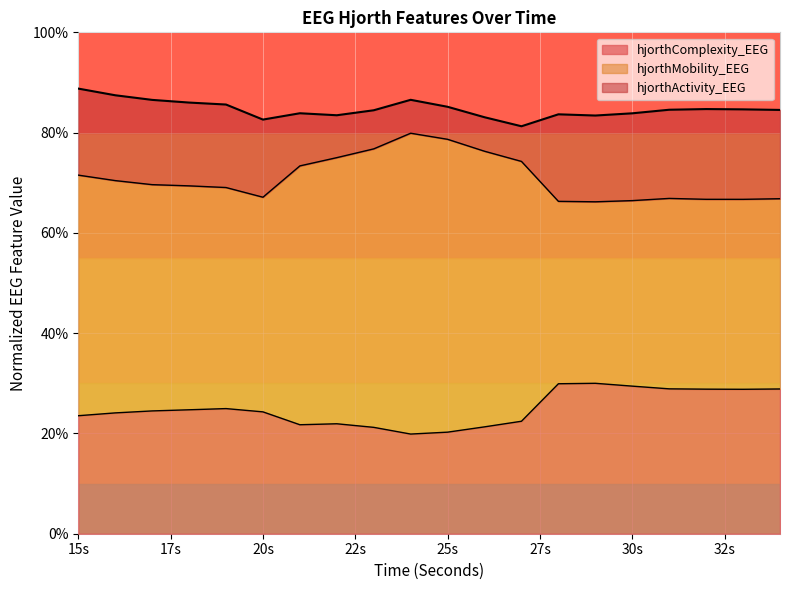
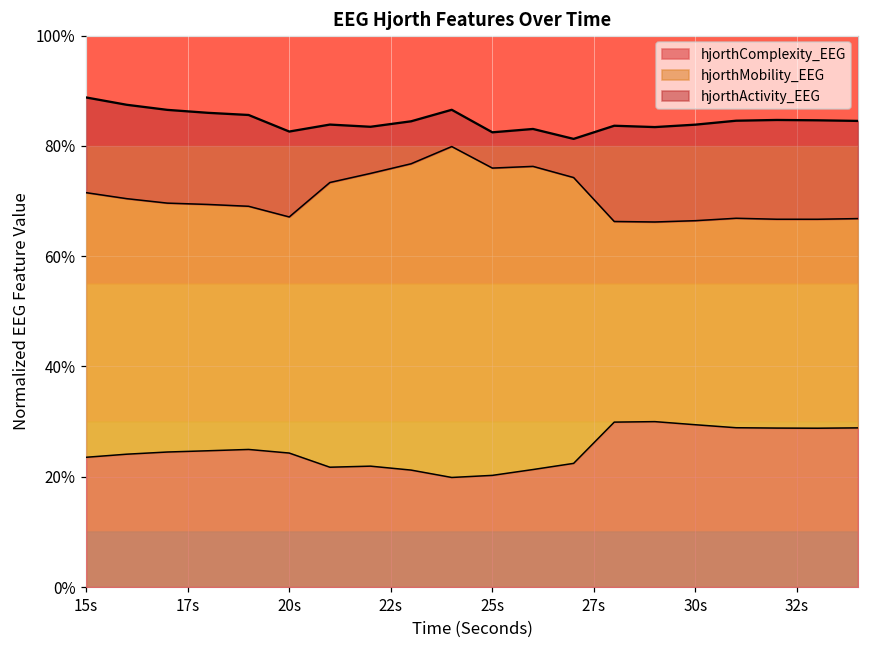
hjorthMobility_EEG, 25s: 58% -> 56%
